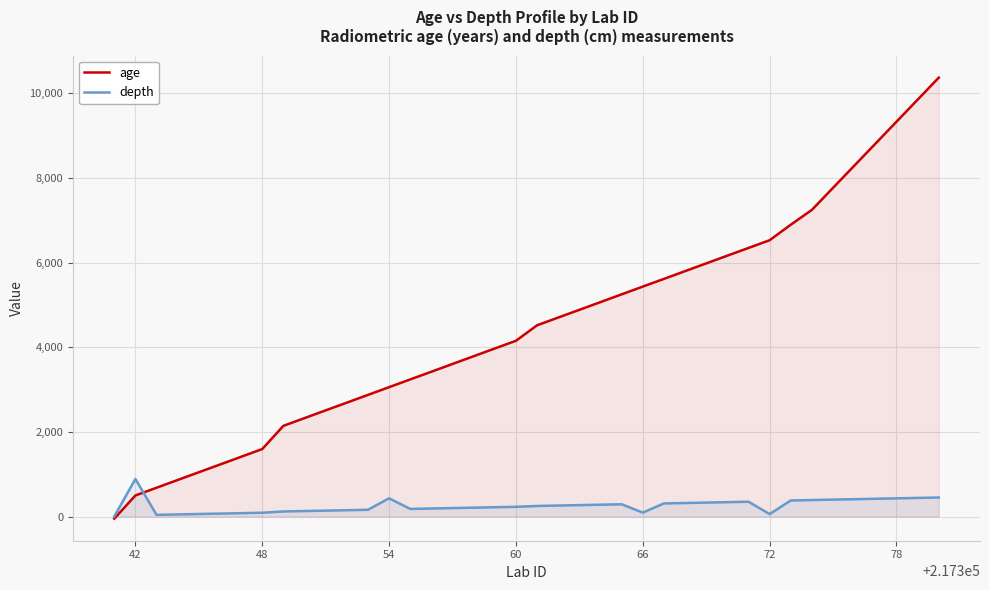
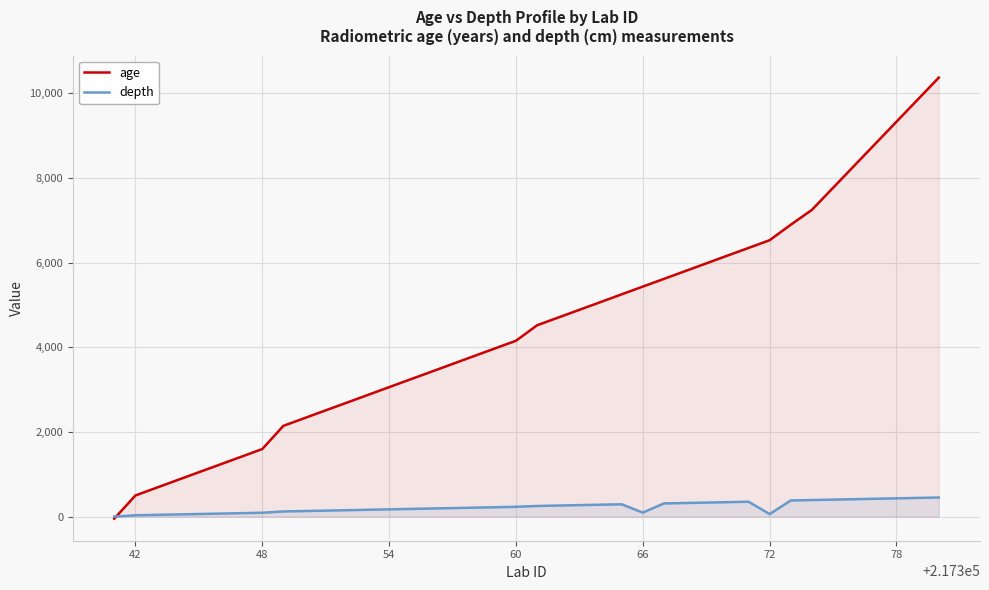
depth, 42: 900 -> 0
depth, 54: 400 -> 200
